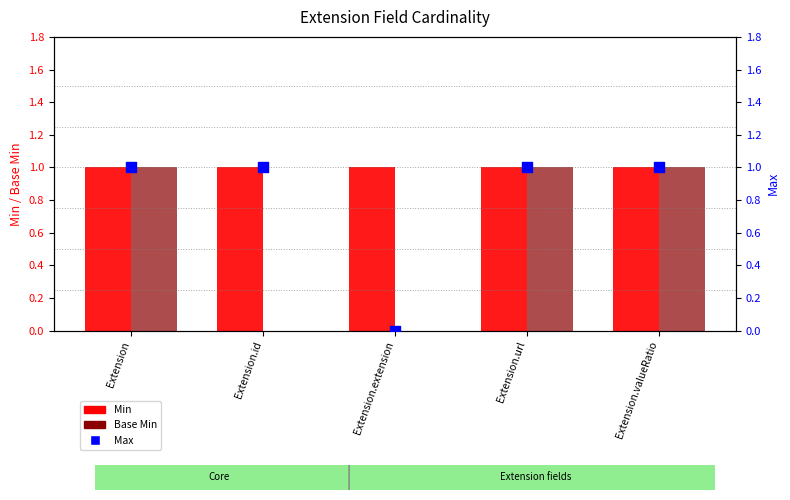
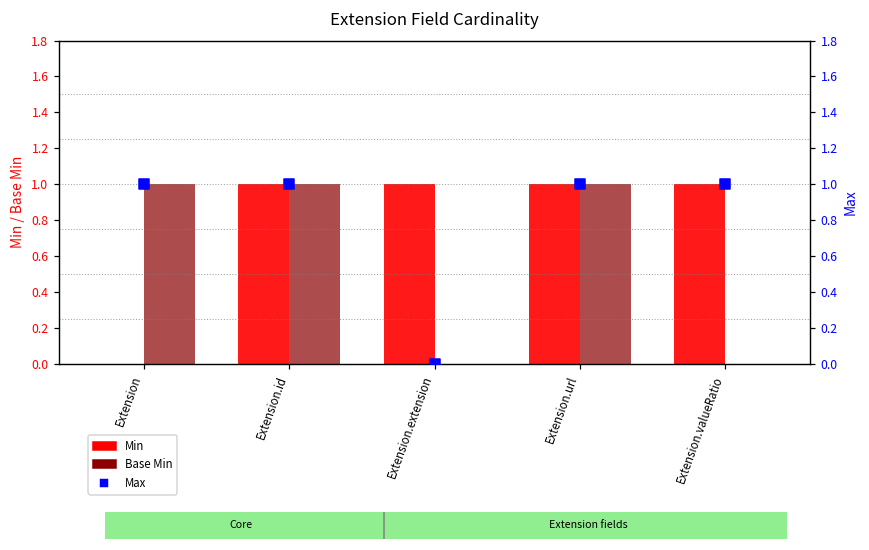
Min, Extension: 1 -> 0
Base Min, Extension.id: 0 -> 1
Base Min, Extension.valueRatio: 1 -> 0
